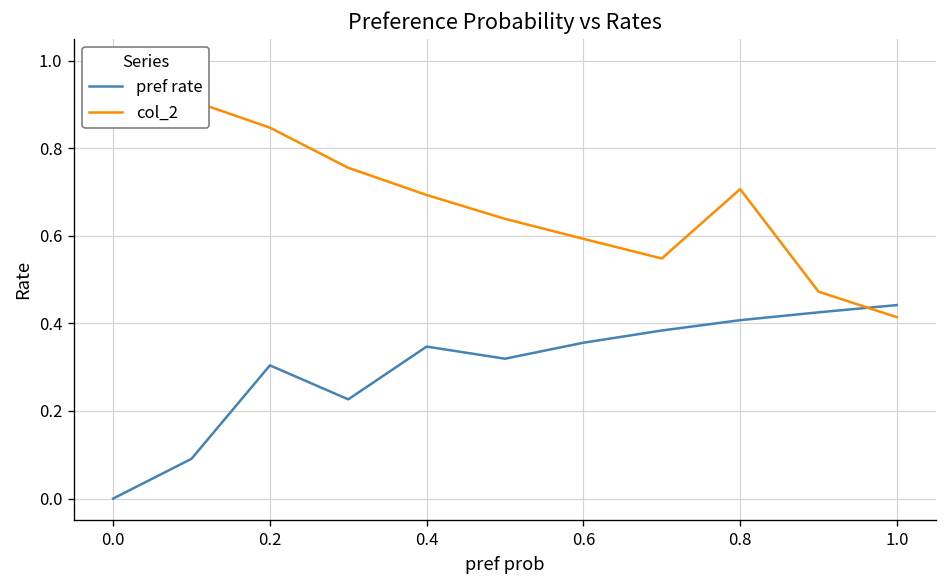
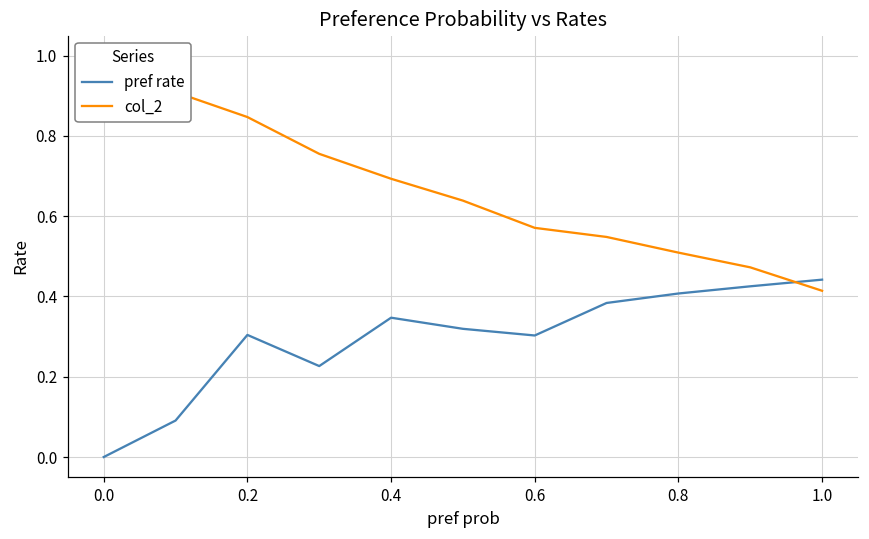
pref rate, 0.6: 0.36 -> 0.30
col_2, 0.6: 0.59 -> 0.57
col_2, 0.8: 0.71 -> 0.51
